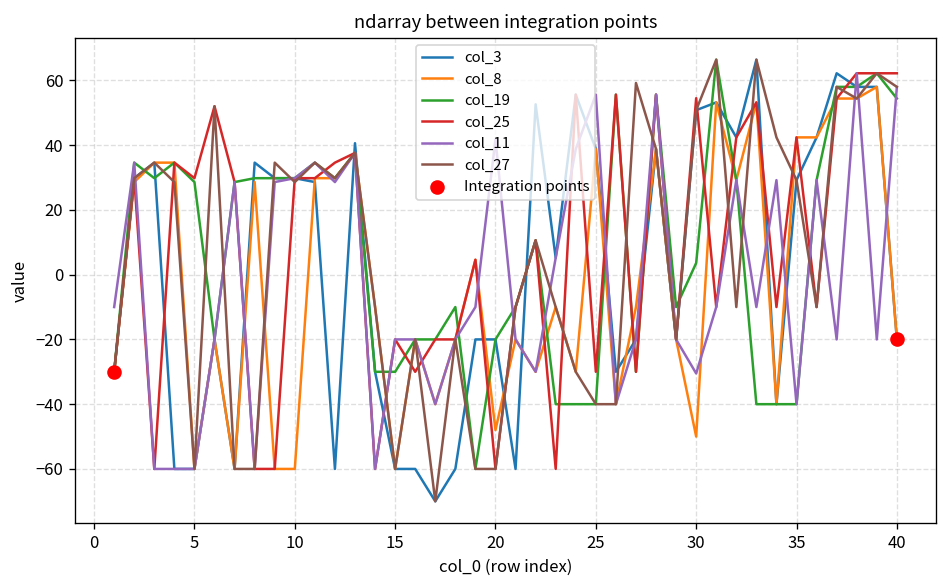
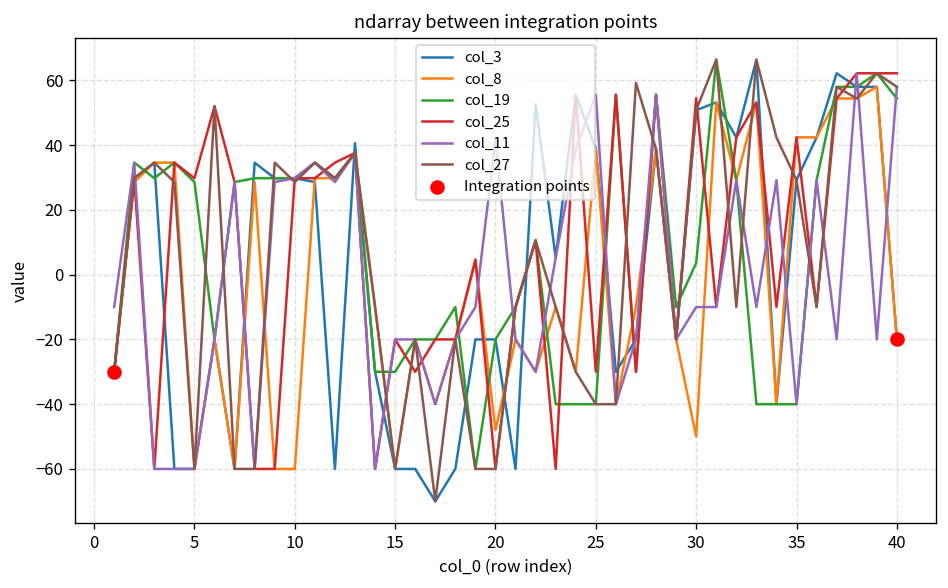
col_11, 30: -31 -> -10
